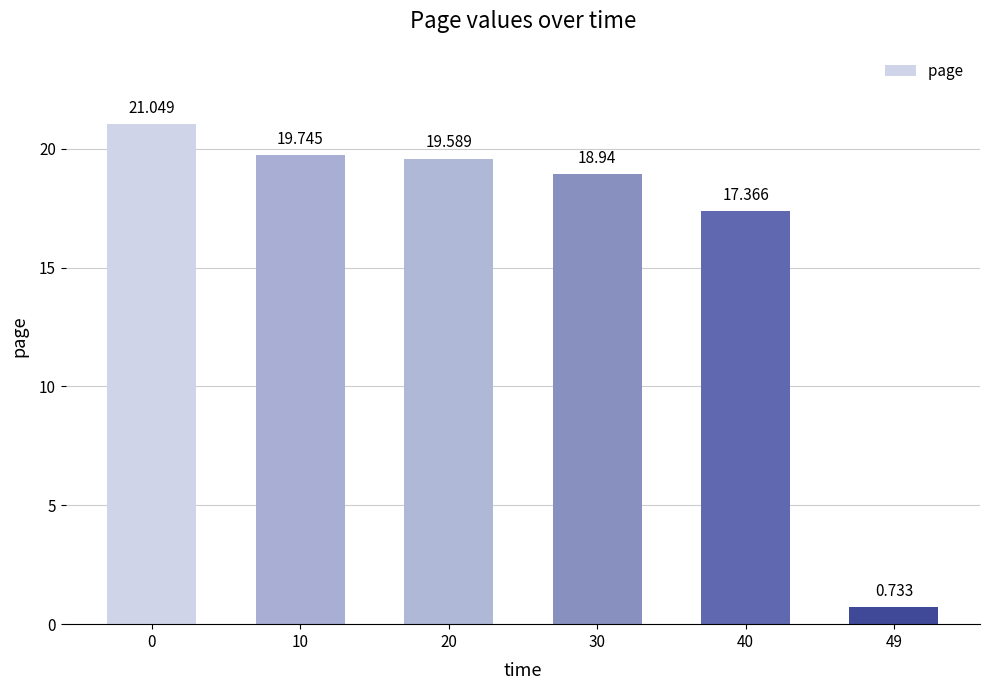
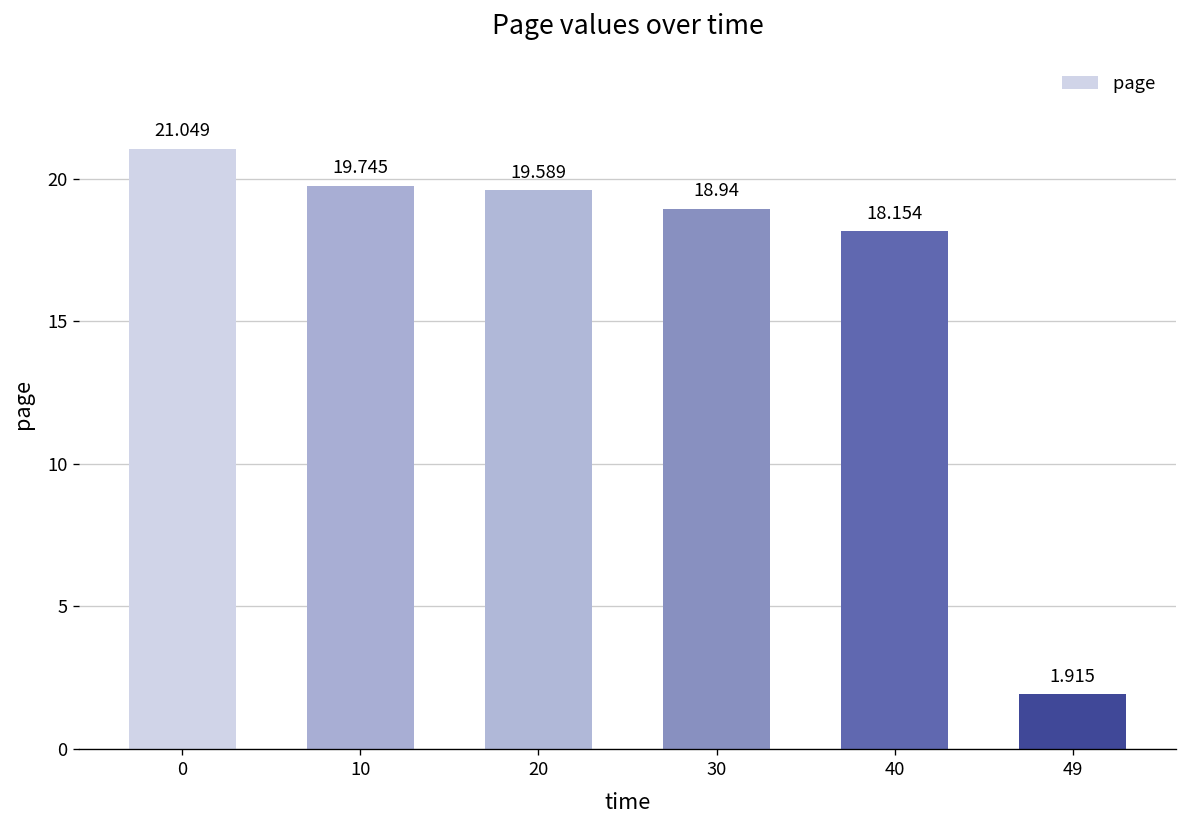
40: 17.366 -> 18.154
49: 0.733 -> 1.915
